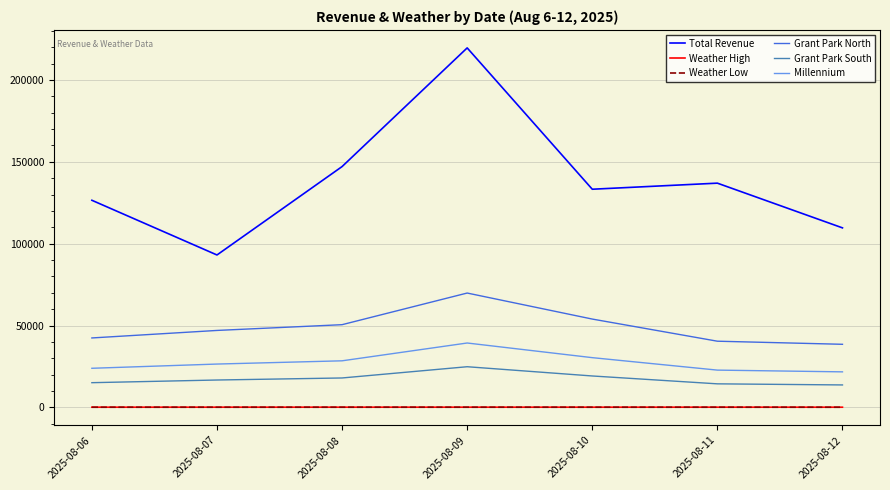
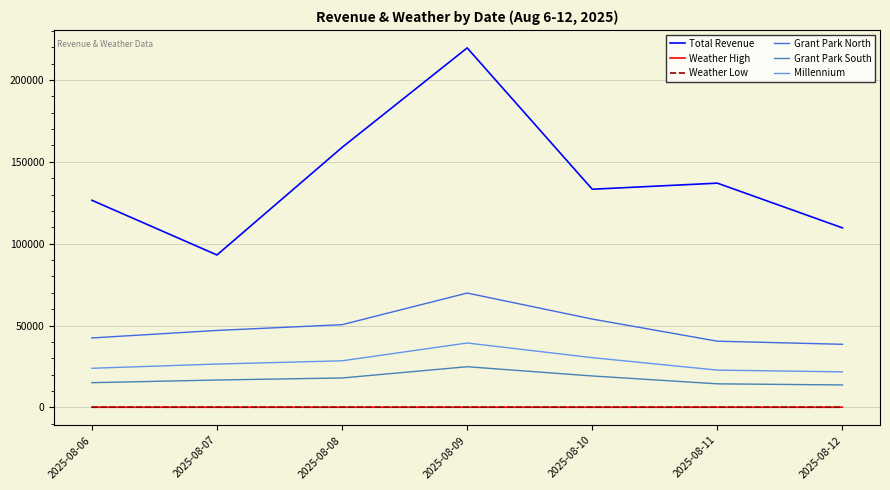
Total Revenue, 2025-08-08: 147000 -> 159000
